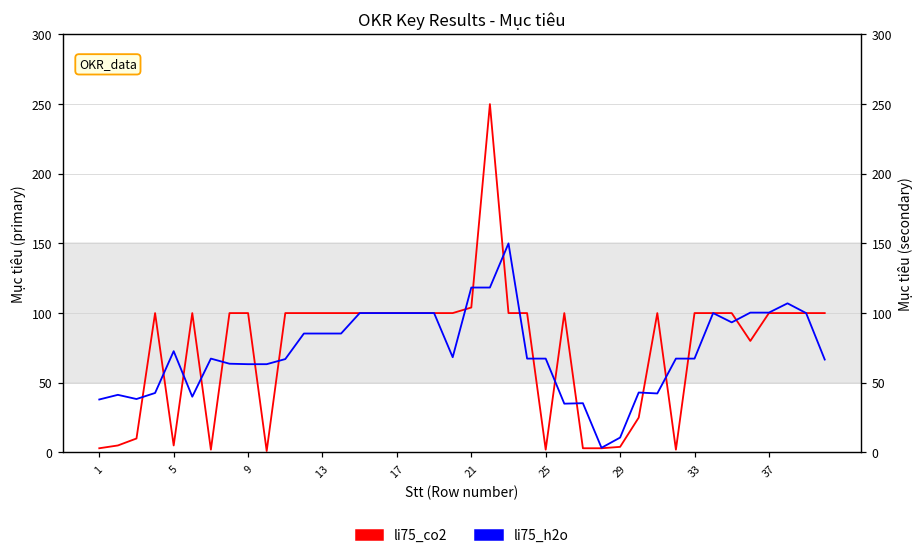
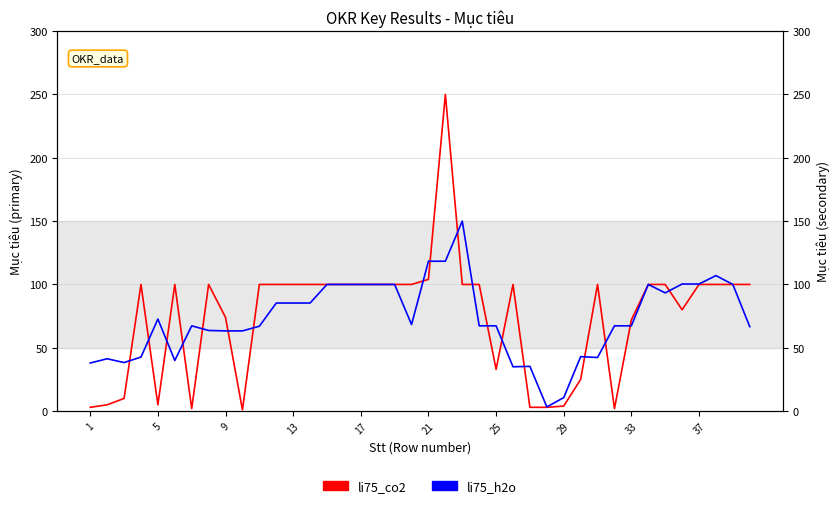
li75_co2, 9: 100 -> 74
li75_co2, 25: 2 -> 33
li75_co2, 33: 100 -> 72
